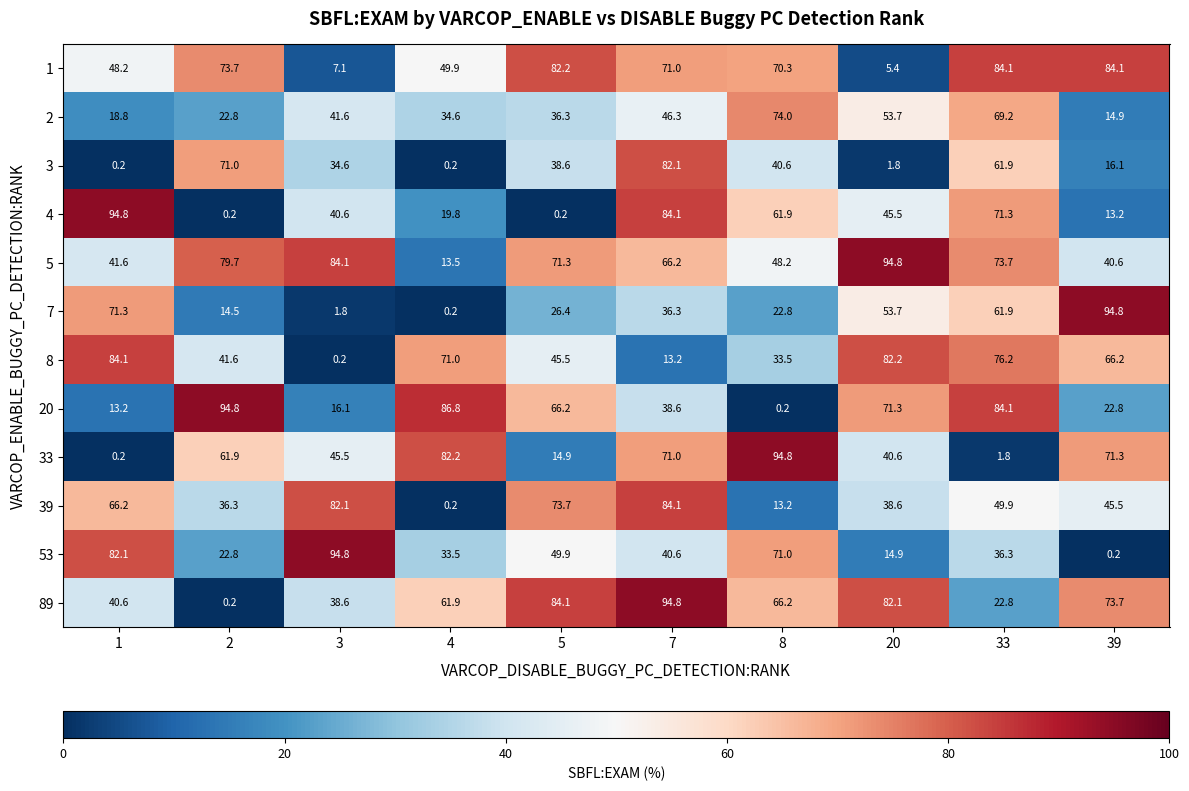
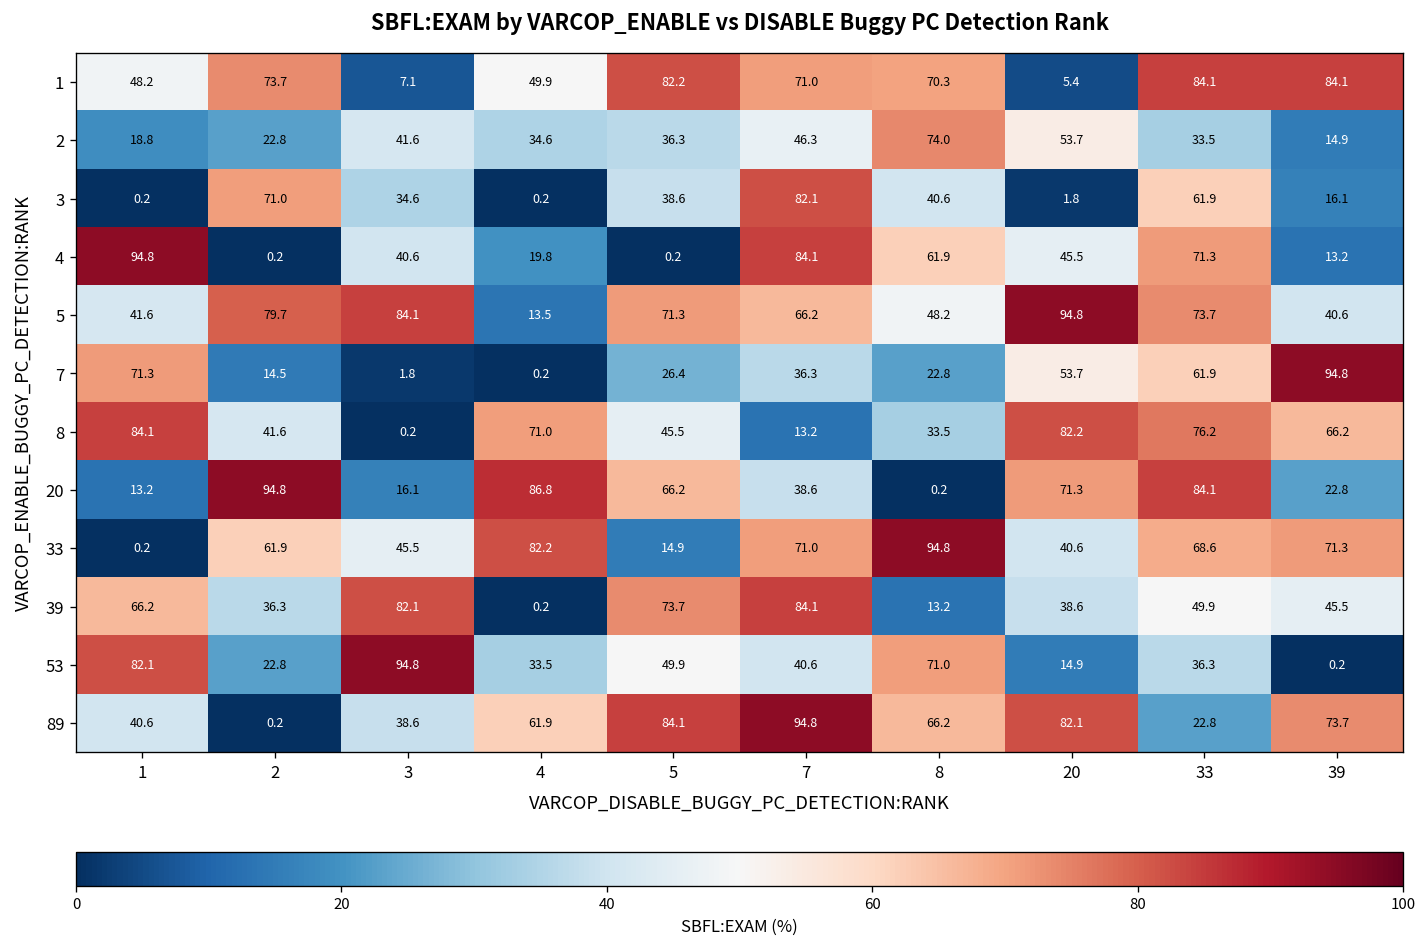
2, 33: 69.2 -> 33.5
33, 33: 1.8 -> 68.6
